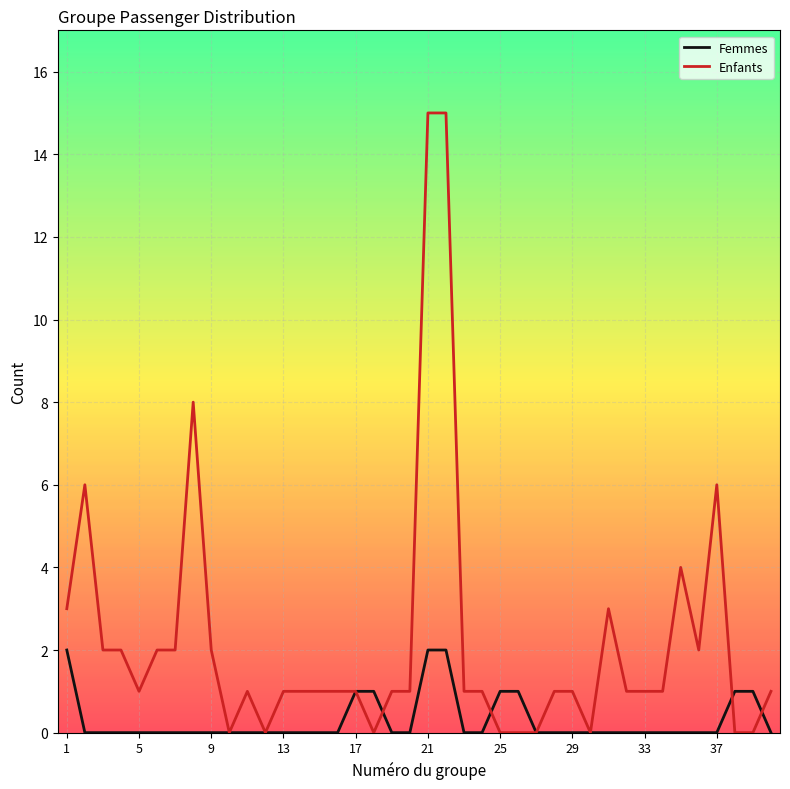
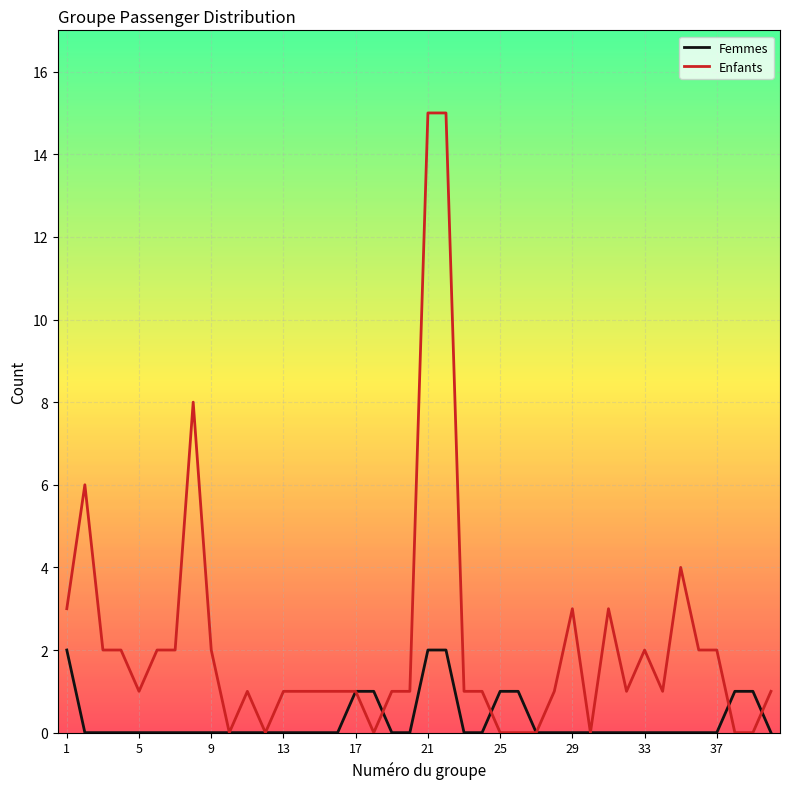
Enfants, 29: 1 -> 3
Enfants, 33: 1 -> 2
Enfants, 37: 6 -> 2
